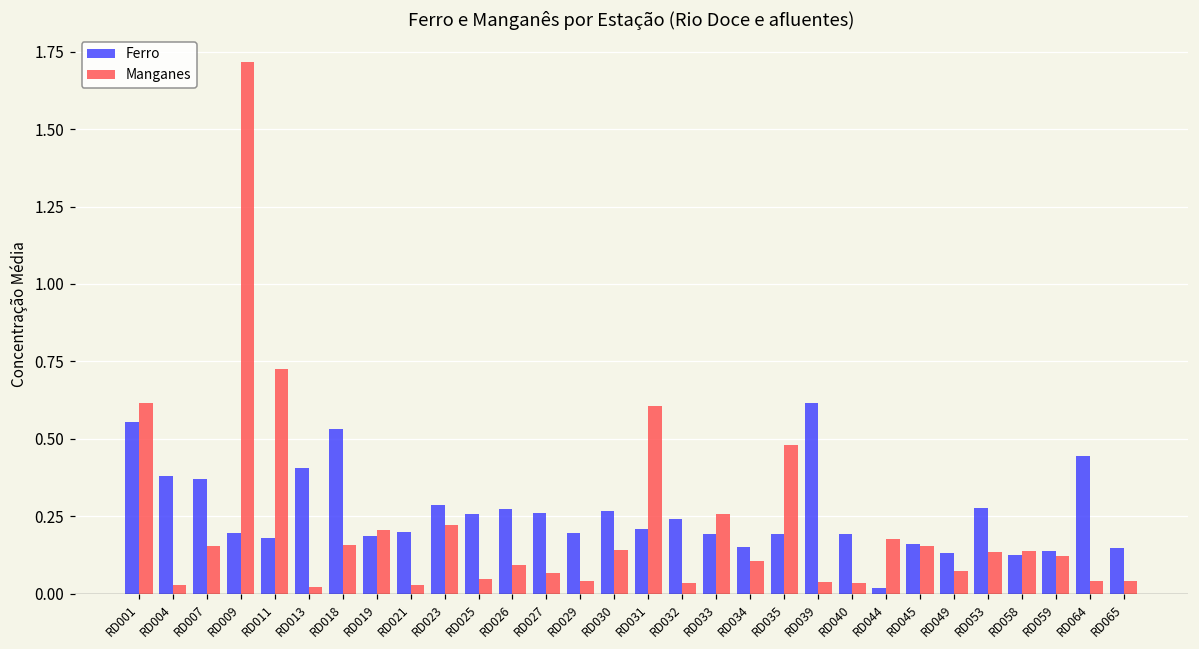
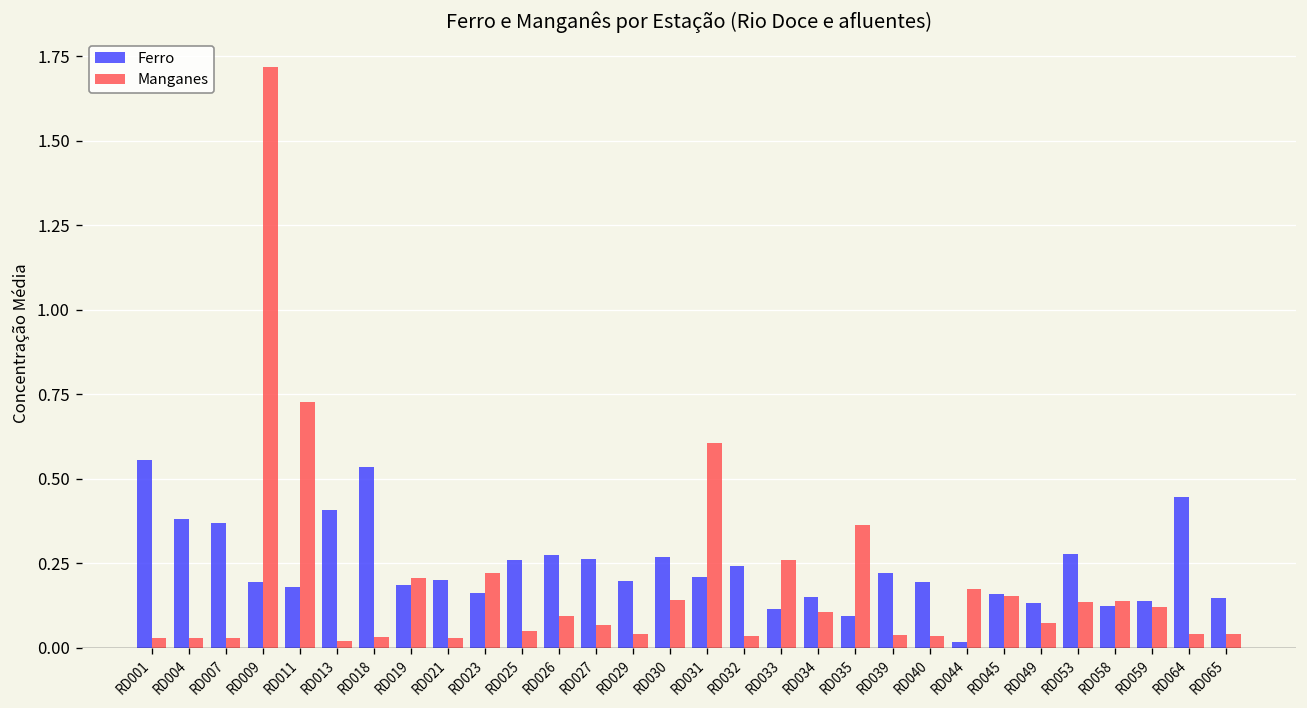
Manganes, RD001: 0.62 -> 0.03
Manganes, RD007: 0.15 -> 0.03
Manganes, RD018: 0.16 -> 0.03
Ferro, RD023: 0.29 -> 0.16
Ferro, RD033: 0.19 -> 0.11
Ferro, RD035: 0.19 -> 0.09
Manganes, RD035: 0.48 -> 0.36
Ferro, RD039: 0.62 -> 0.22
